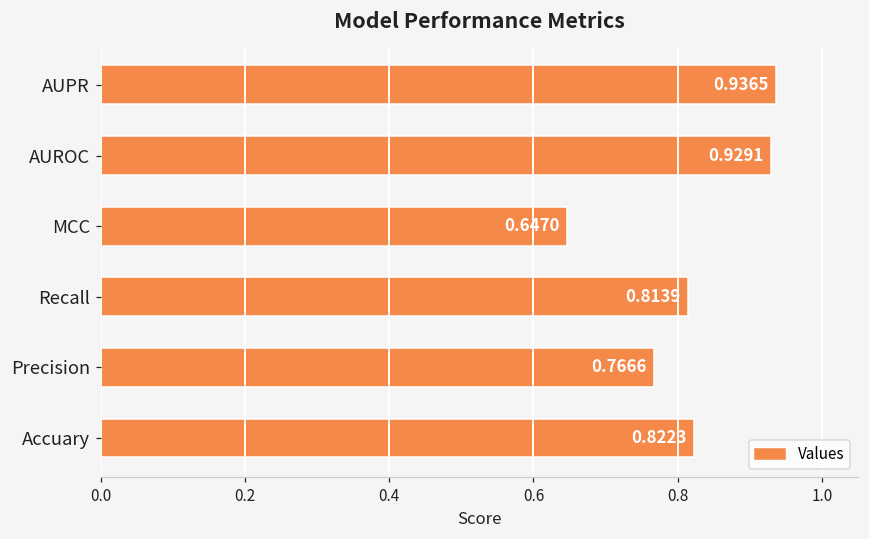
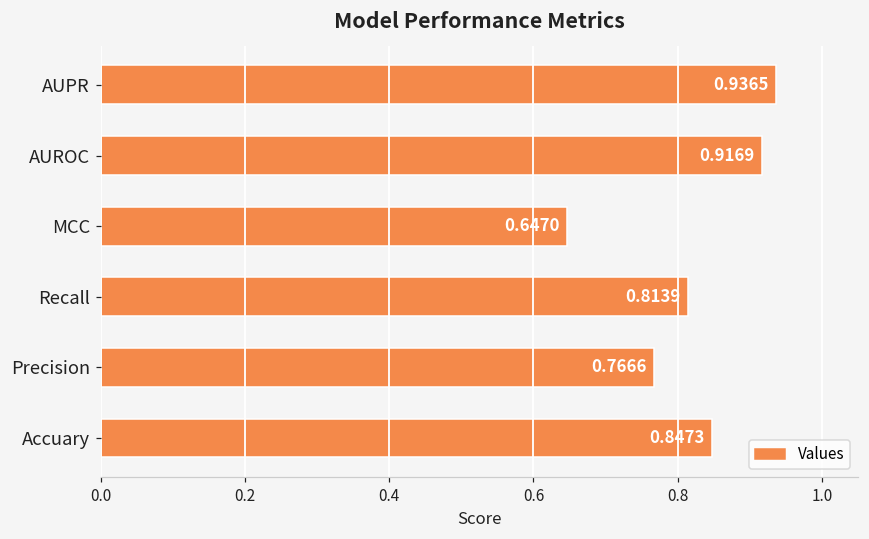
AUROC: 0.9291 -> 0.9169
Accuary: 0.8223 -> 0.8473
